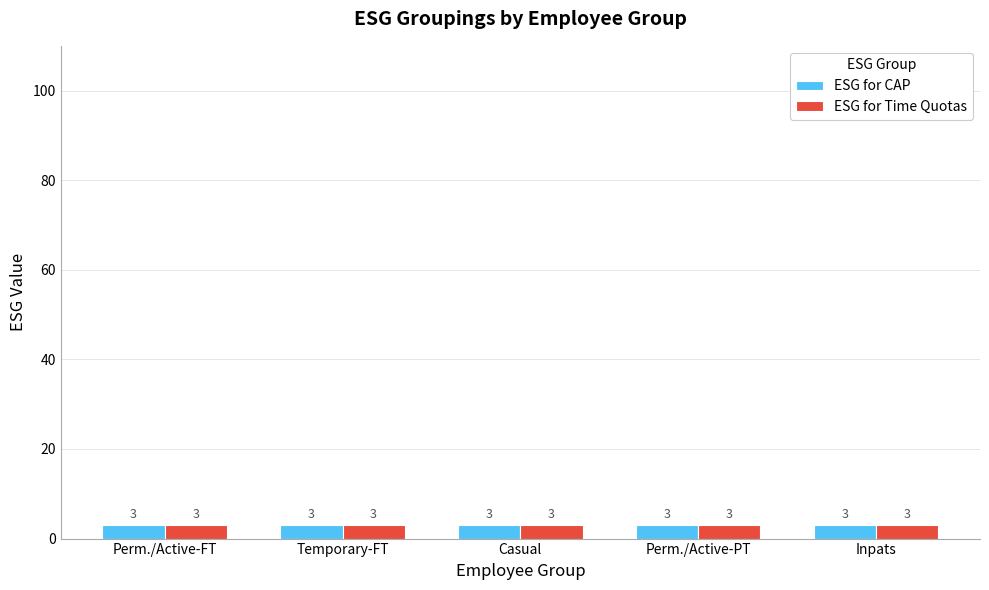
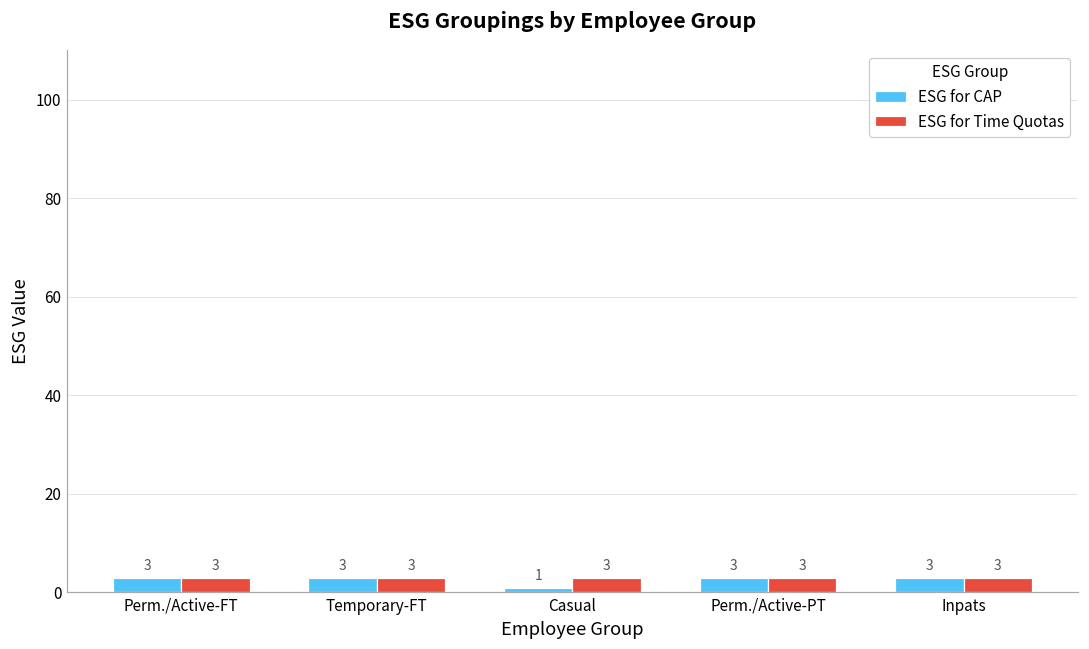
ESG for CAP, Casual: 3 -> 1
